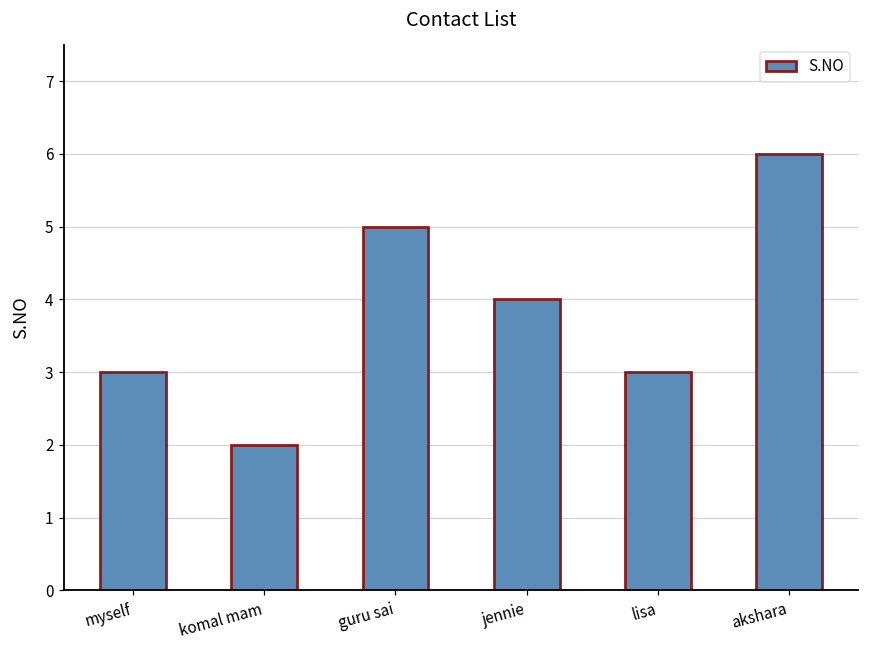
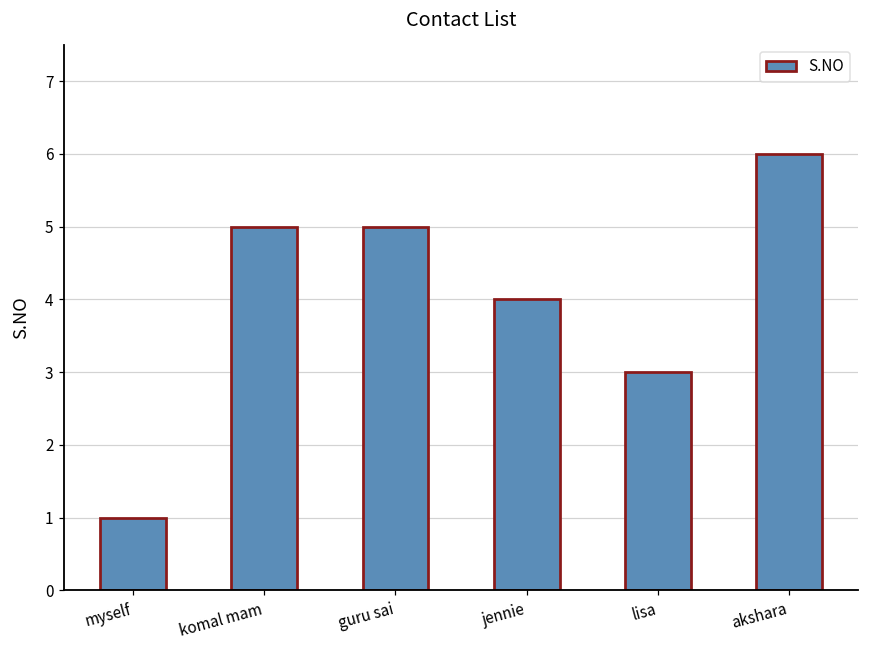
myself: 3 -> 1
komal mam: 2 -> 5
